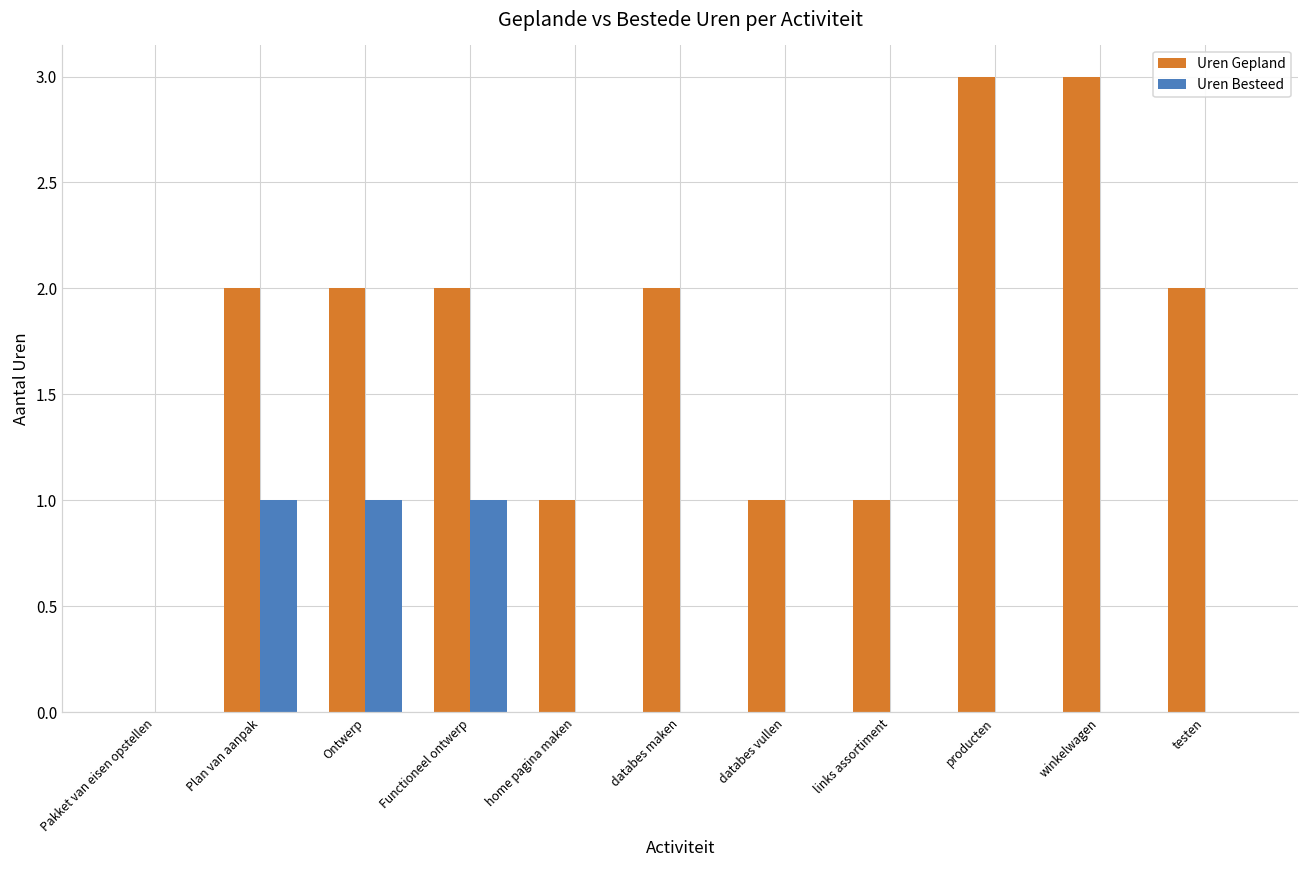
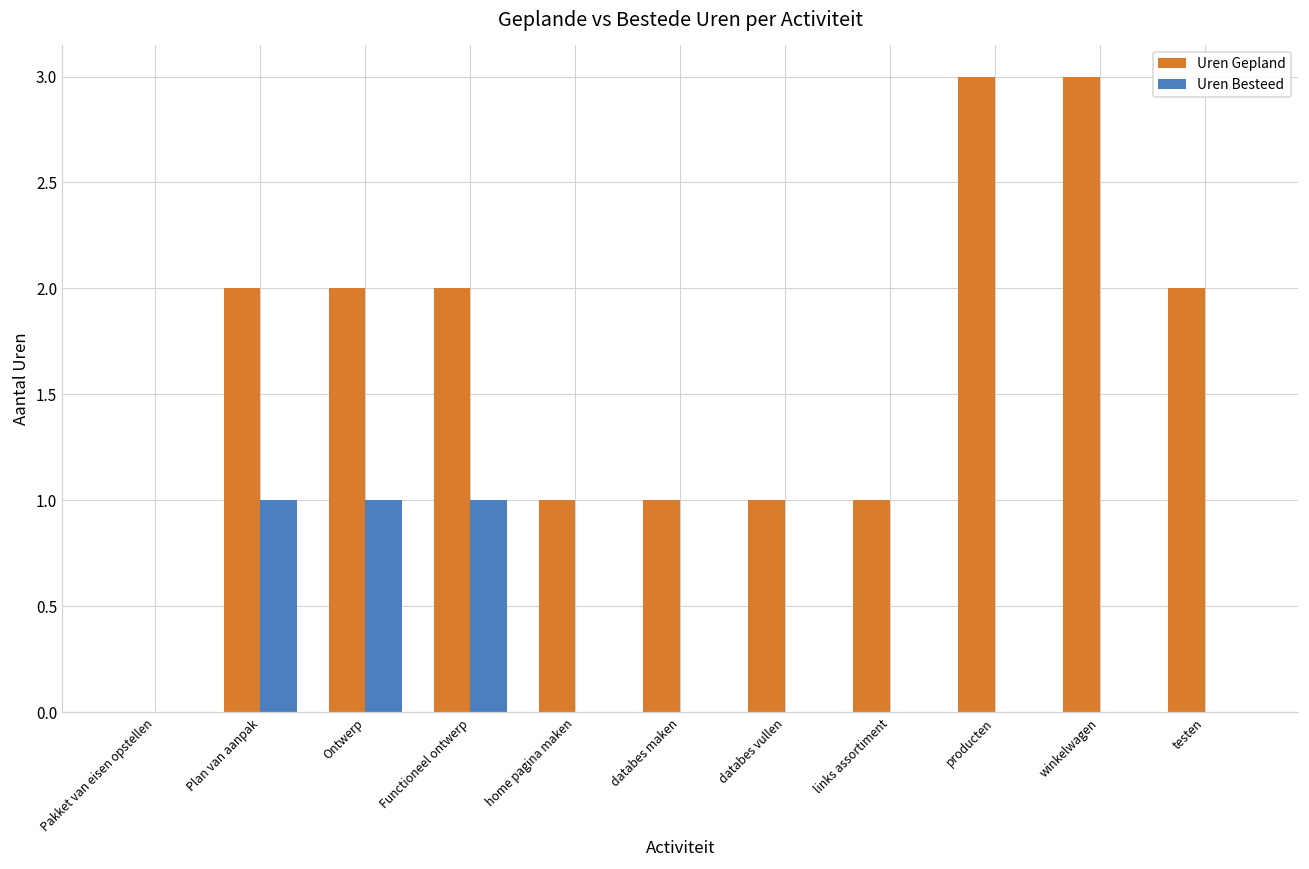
Uren Gepland, databes maken: 2 -> 1
